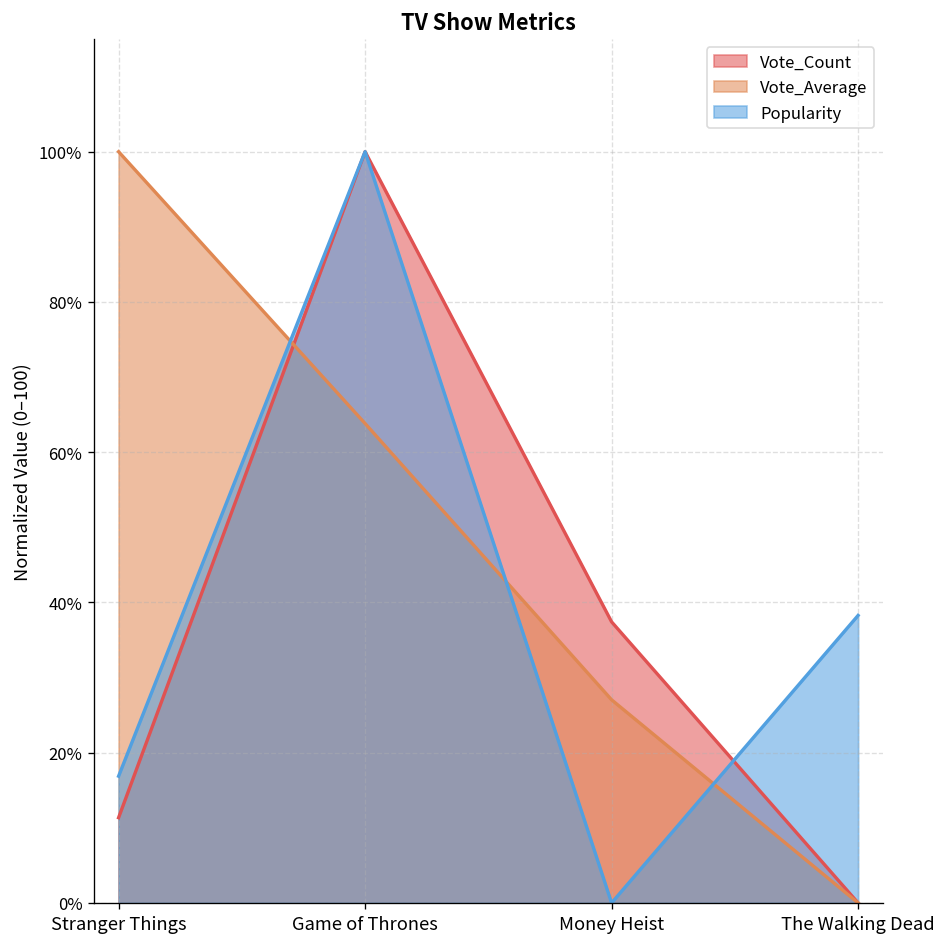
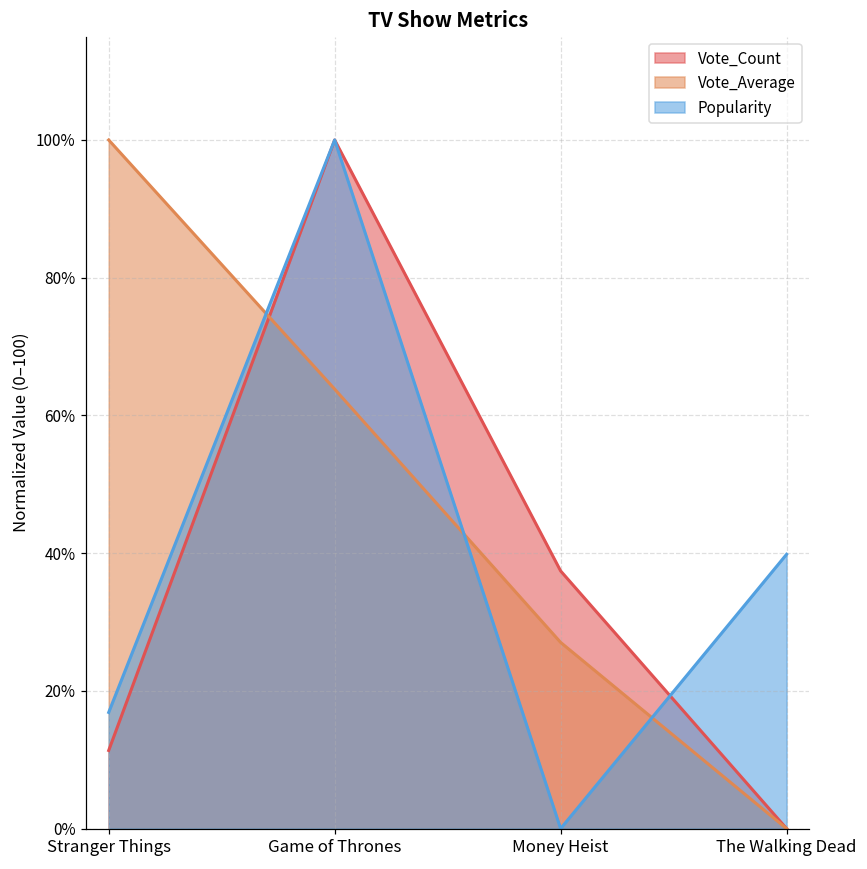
Popularity, The Walking Dead: 38% -> 40%
